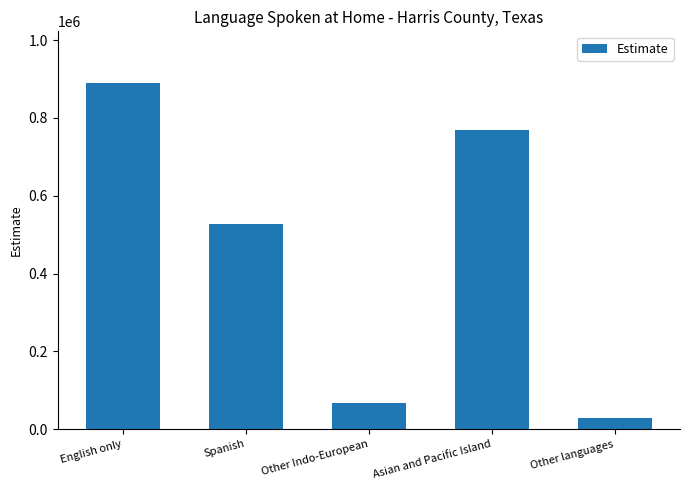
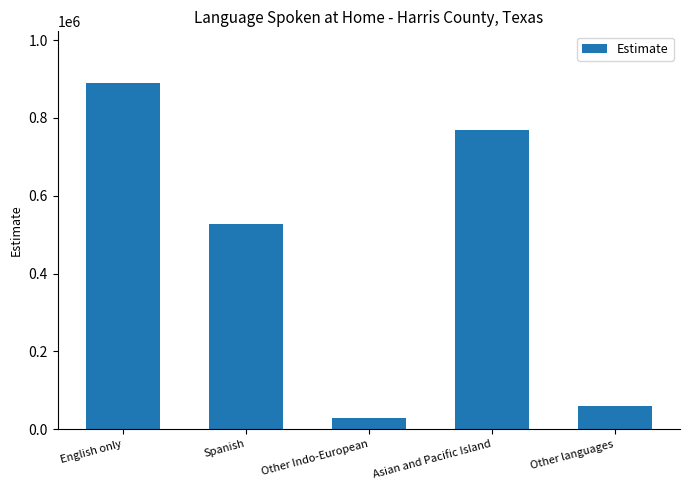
Other Indo-European: 70000 -> 30000
Other languages: 30000 -> 60000
